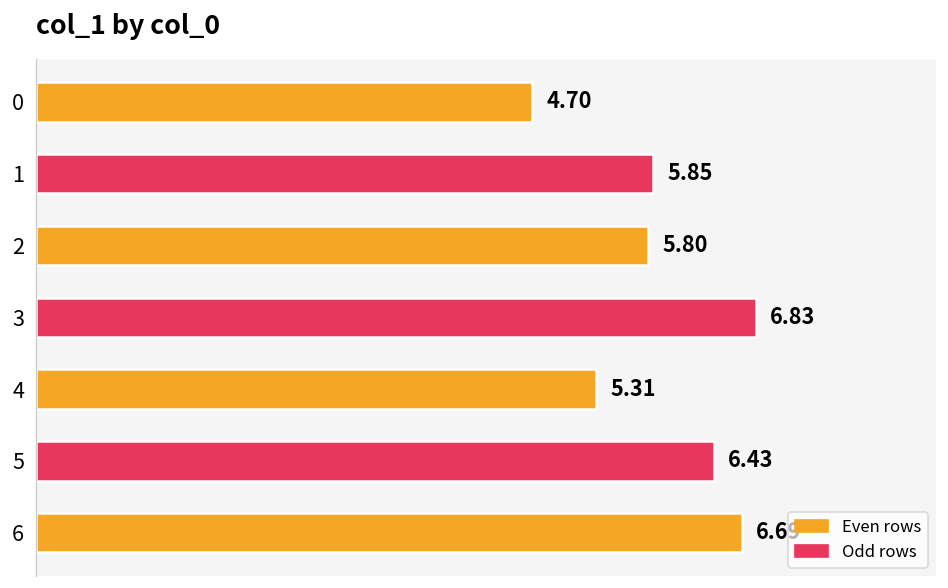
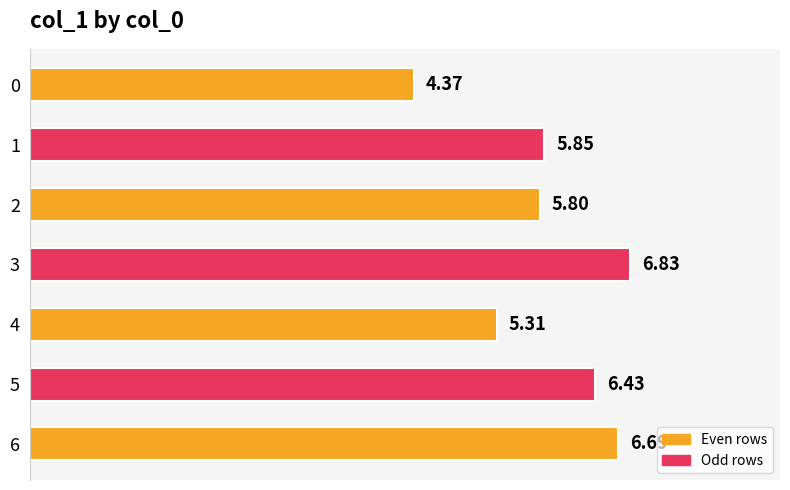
0: 4.70 -> 4.37
